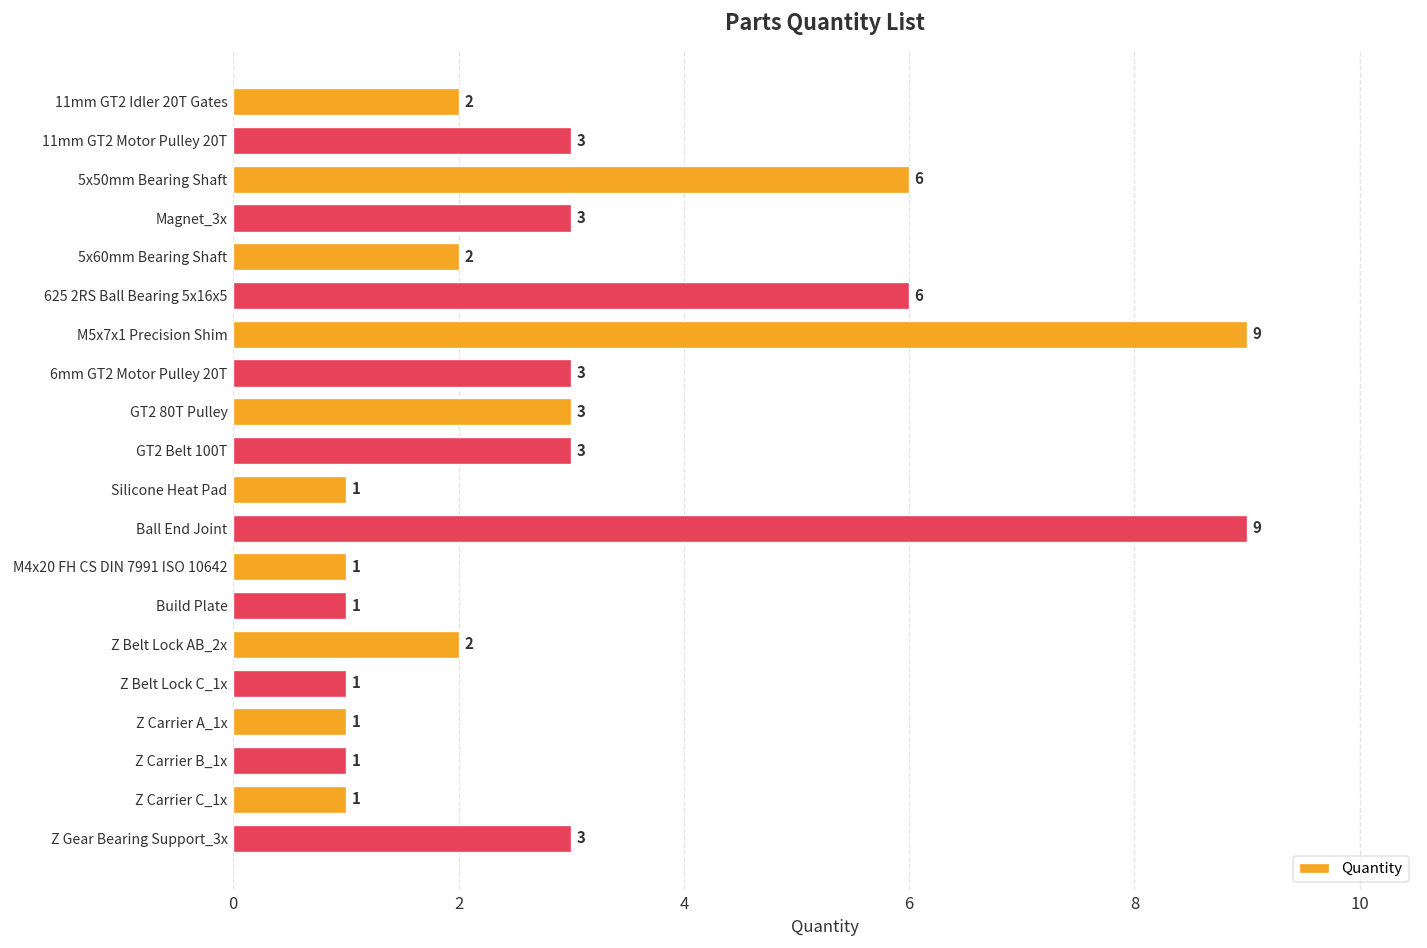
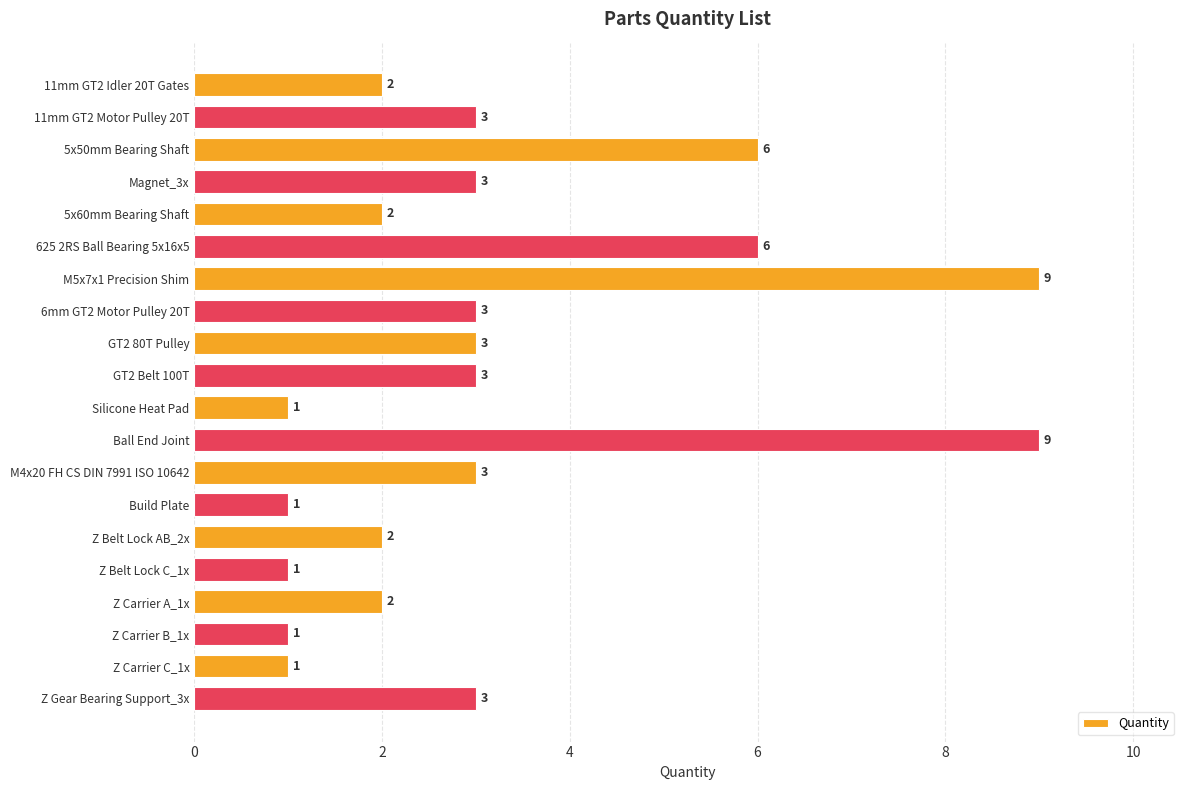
M4x20 FH CS DIN 7991 ISO 10642: 1 -> 3
Z Carrier A_1x: 1 -> 2
